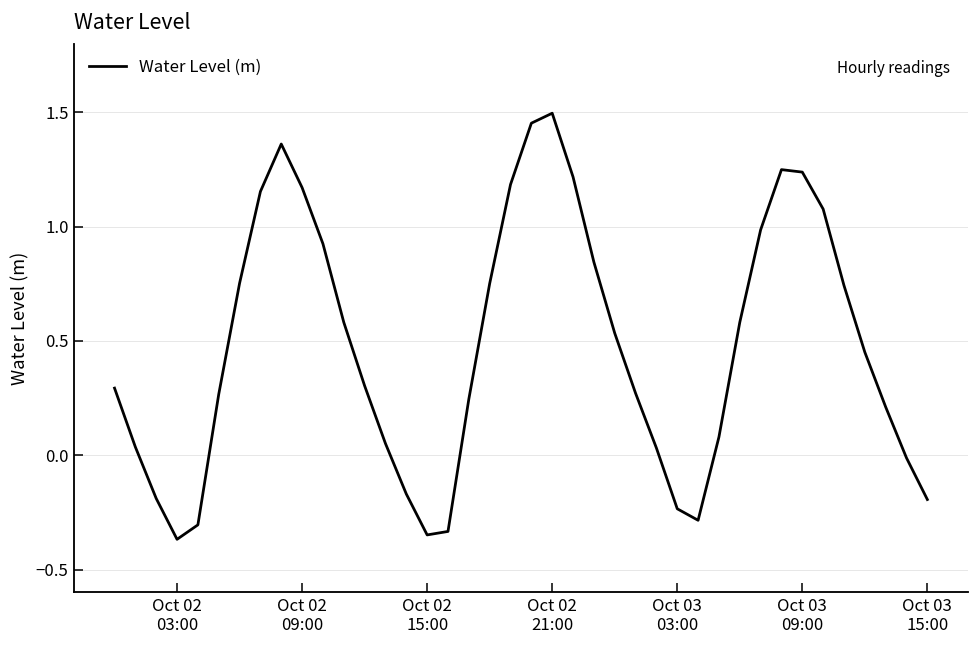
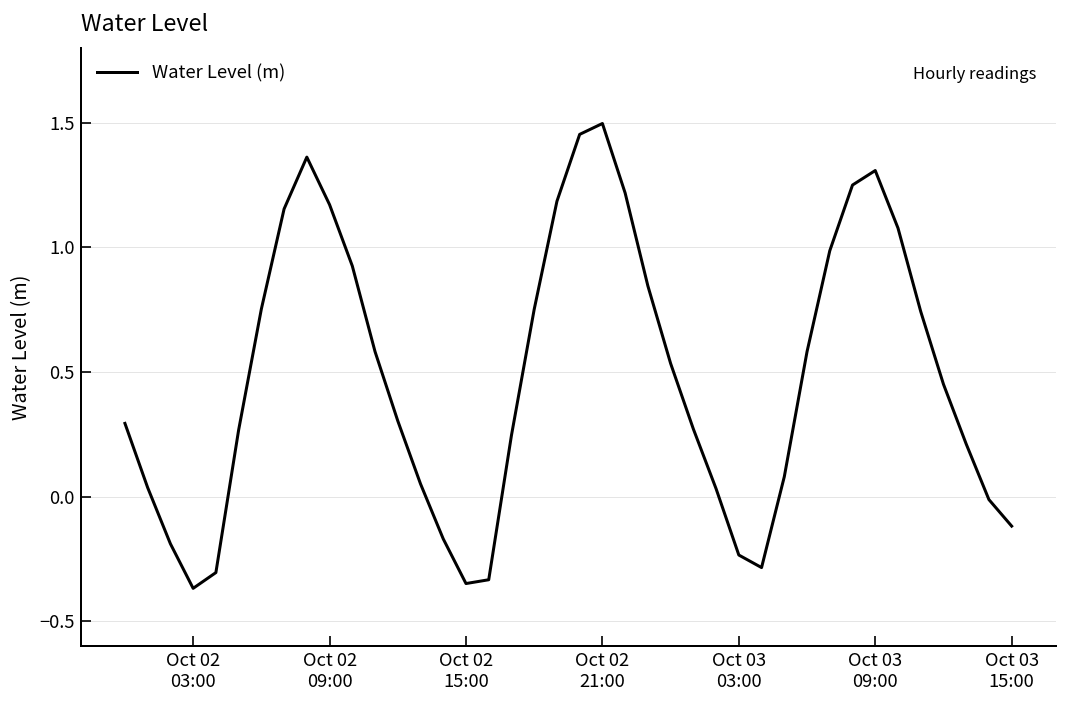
Oct 03 09:00: 1.24 -> 1.31
Oct 03 15:00: -0.19 -> -0.12
